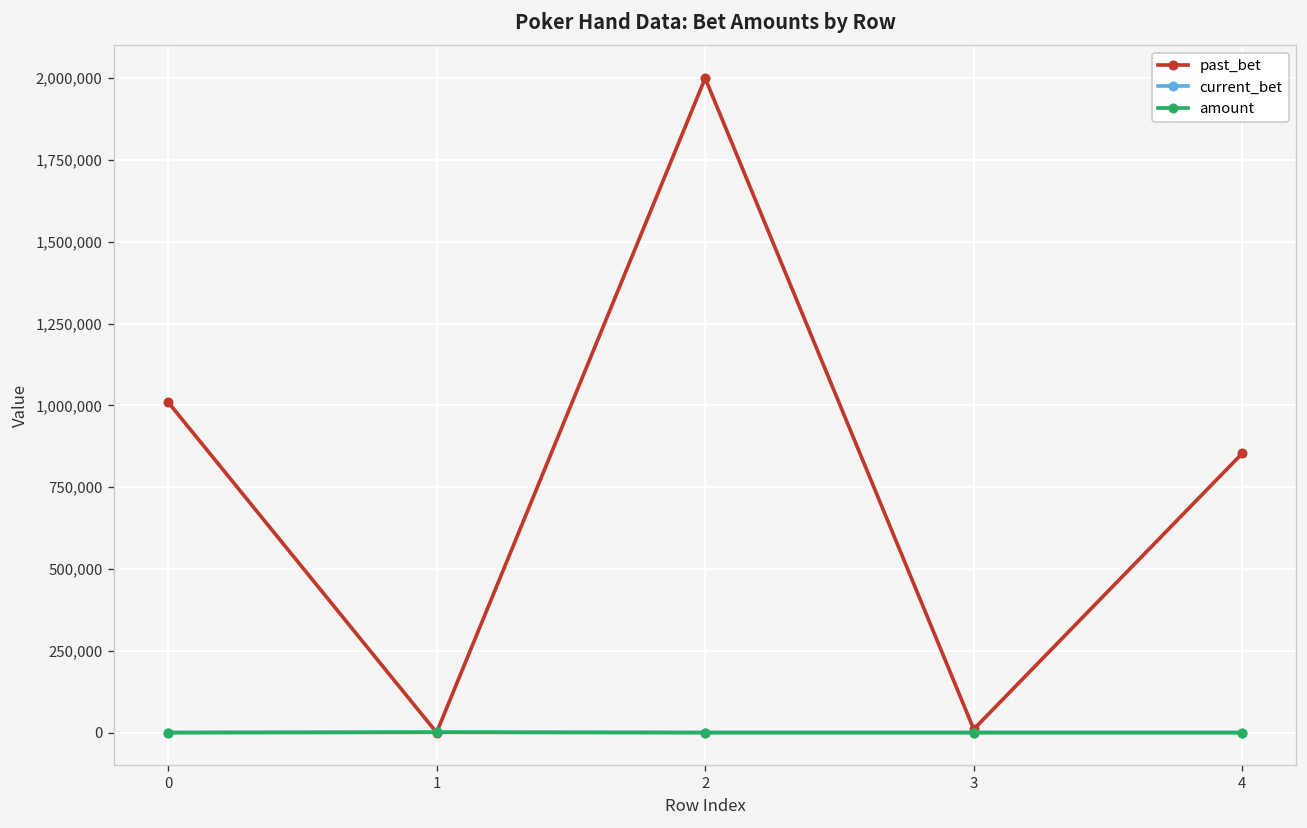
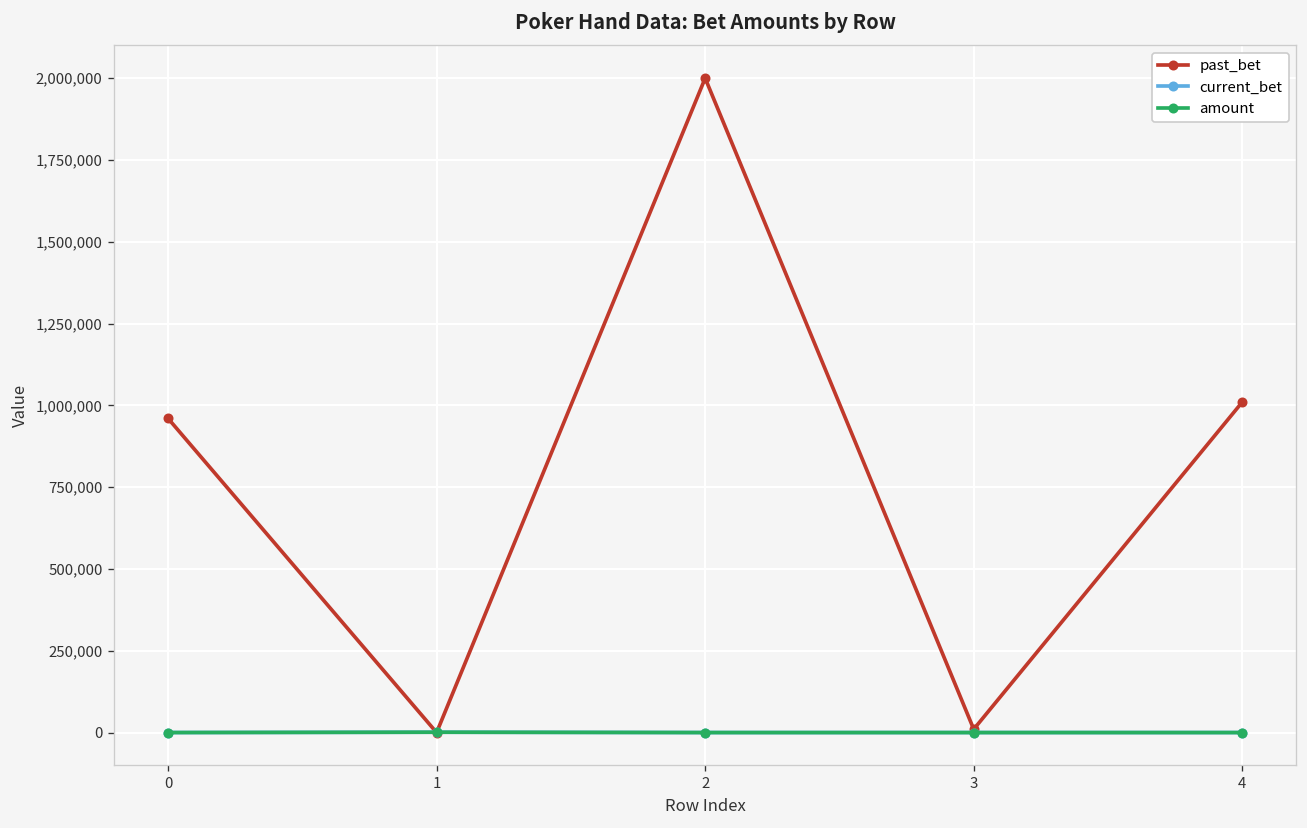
past_bet, 0: 1,010,000 -> 960,000
past_bet, 4: 850,000 -> 1,010,000
